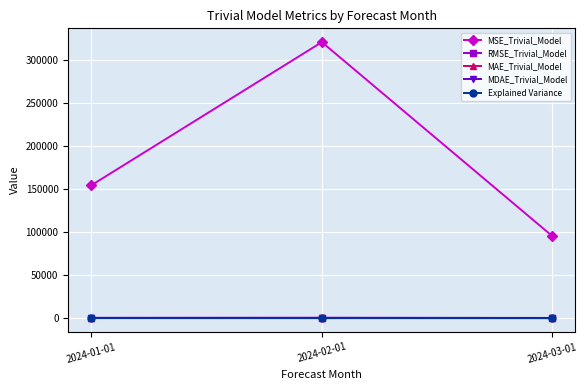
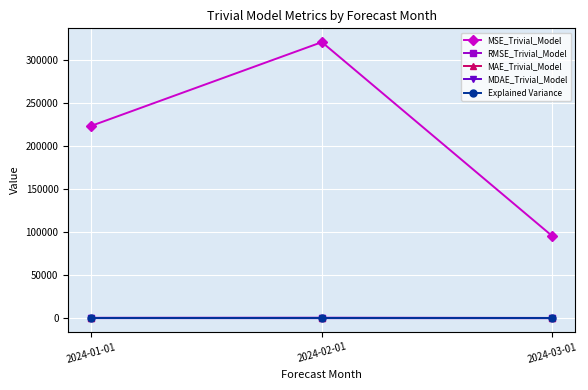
MSE_Trivial_Model, 2024-01-01: 150000 -> 220000
